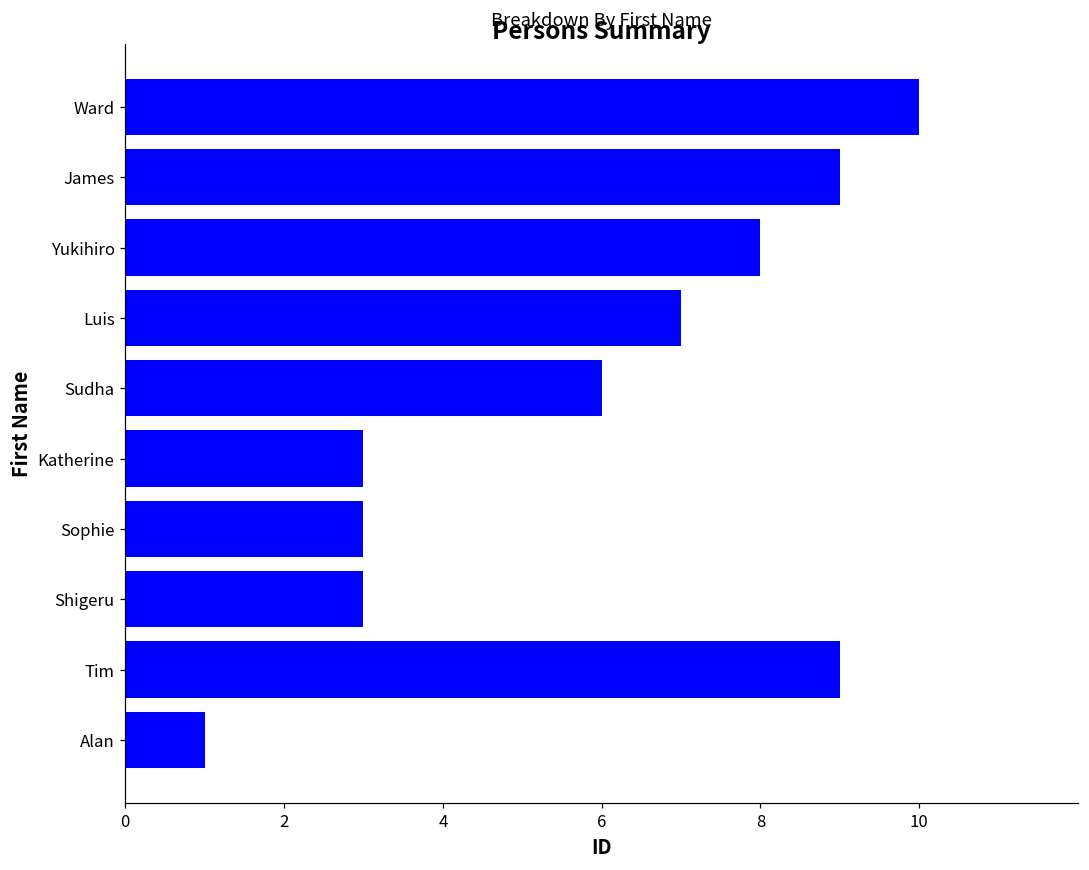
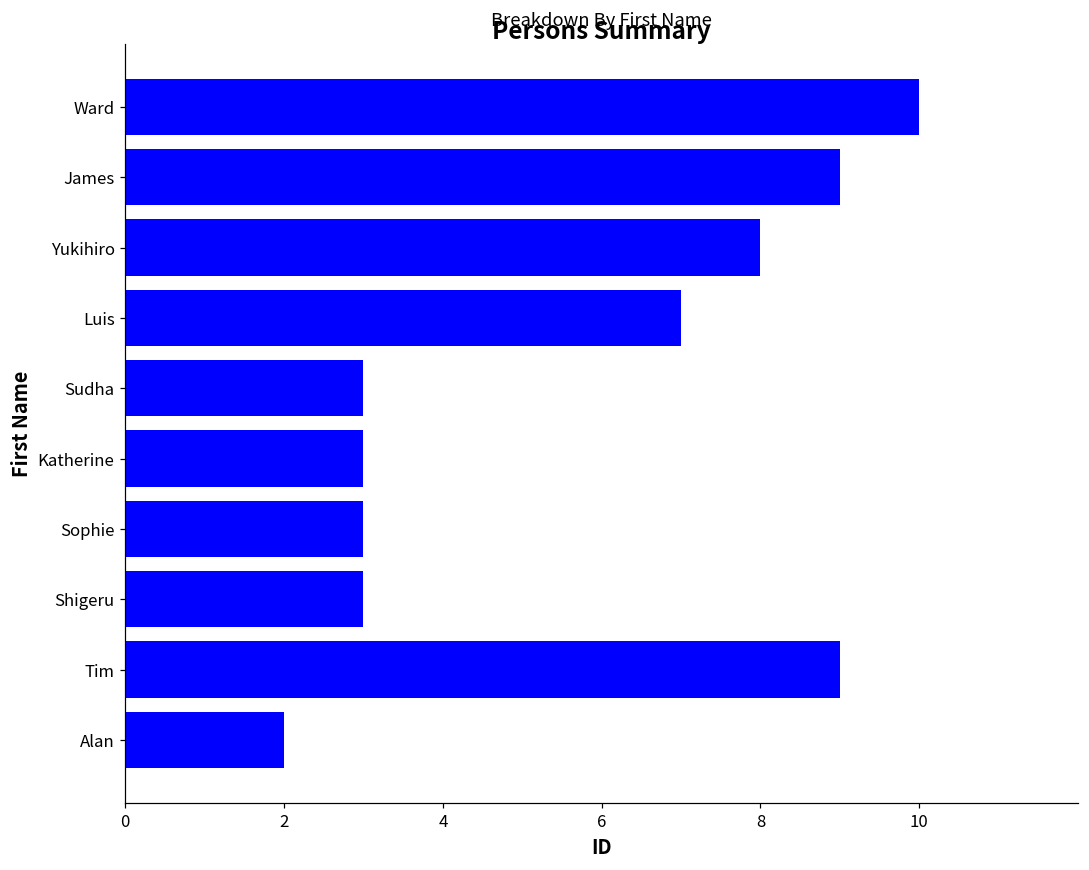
Sudha: 6 -> 3
Alan: 1 -> 2
